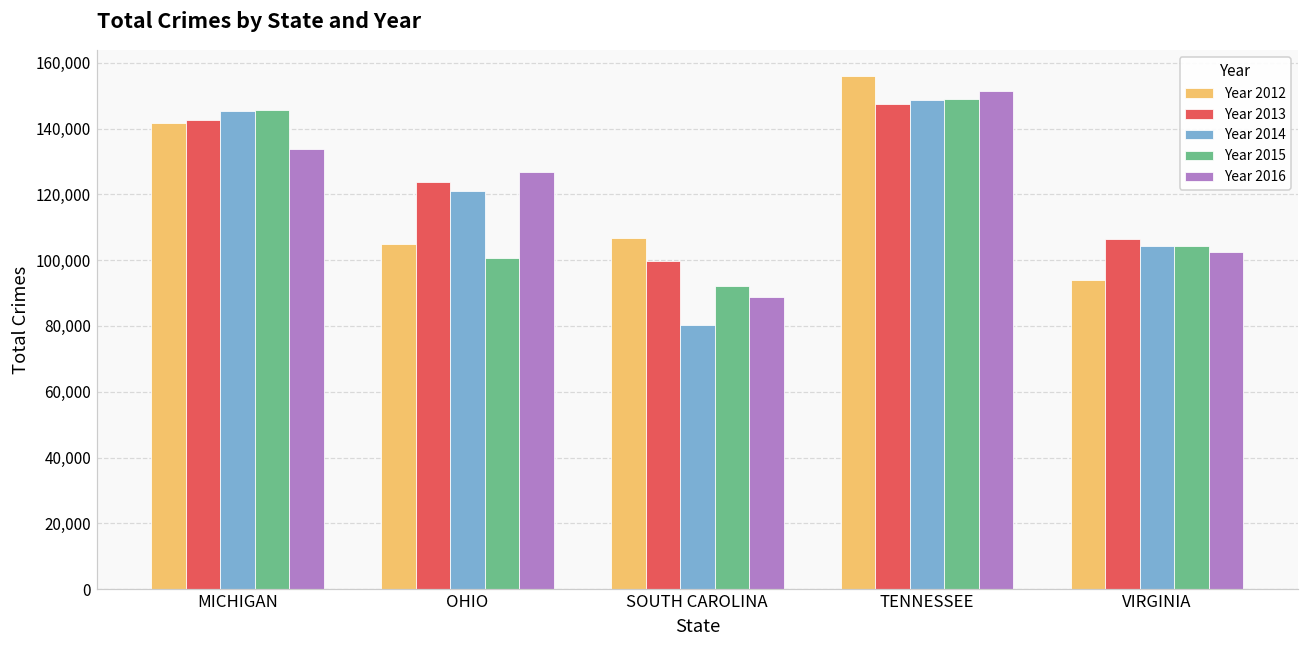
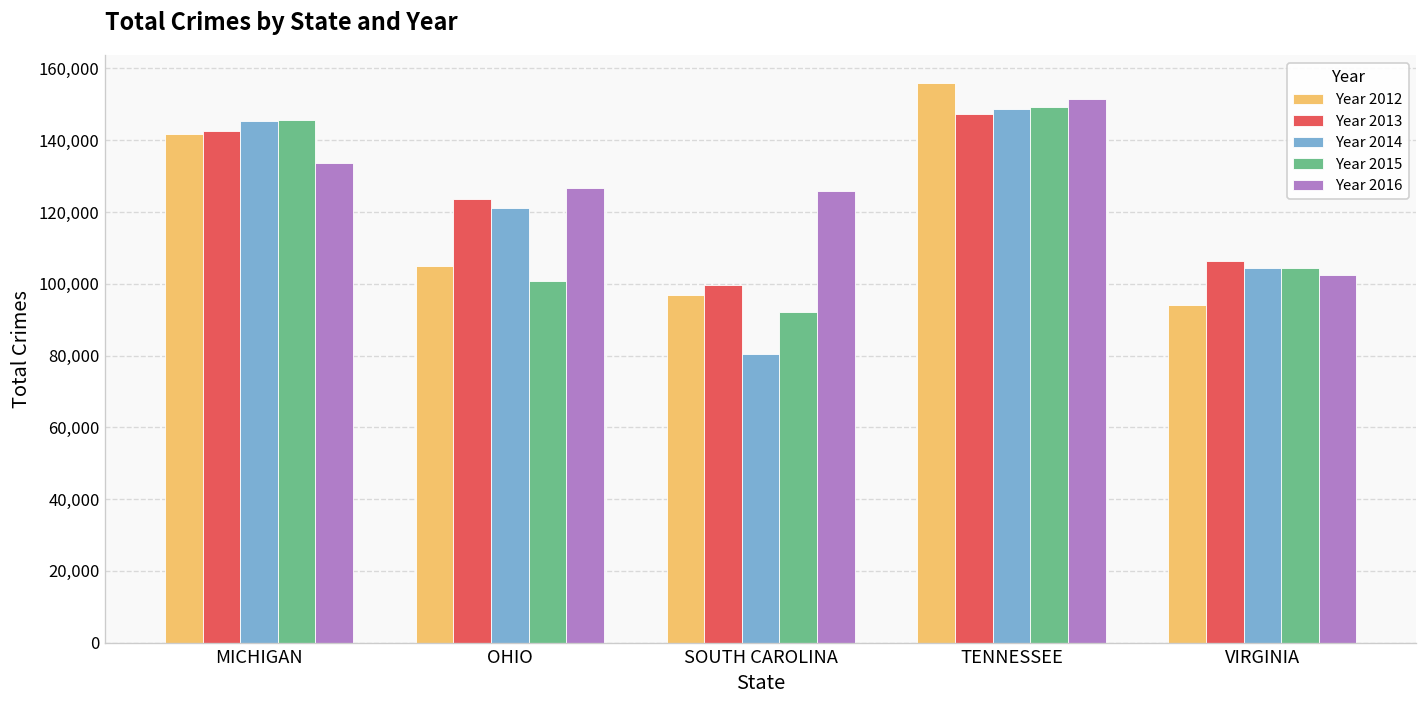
Year 2012, SOUTH CAROLINA: 107,000 -> 97,000
Year 2016, SOUTH CAROLINA: 89,000 -> 126,000
